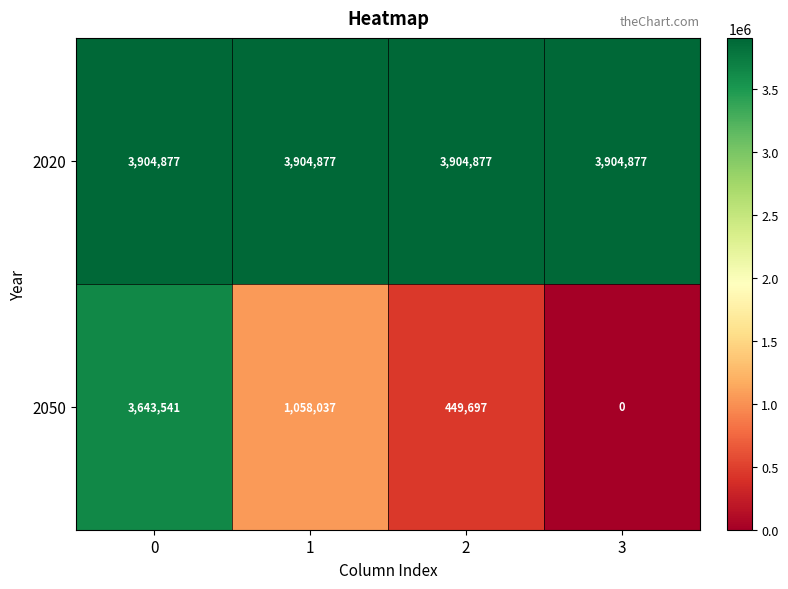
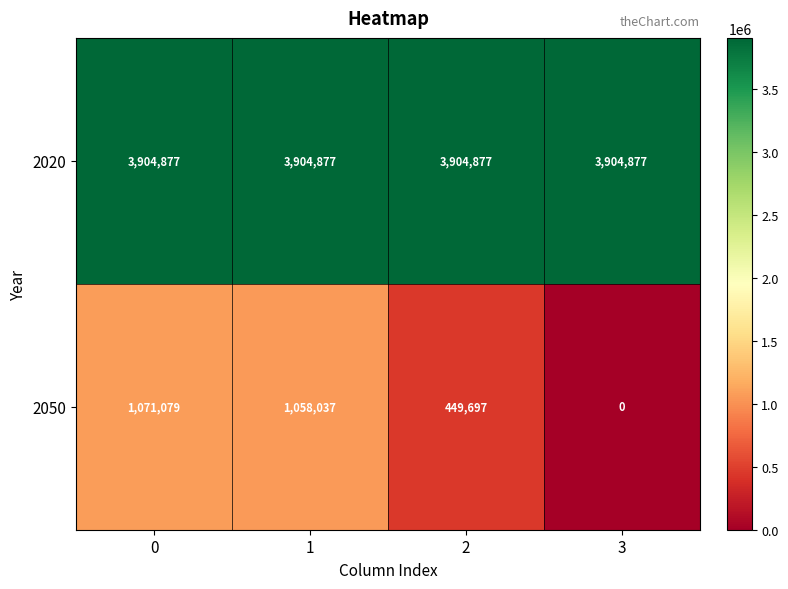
2050, 0: 3,643,541 -> 1,071,079
